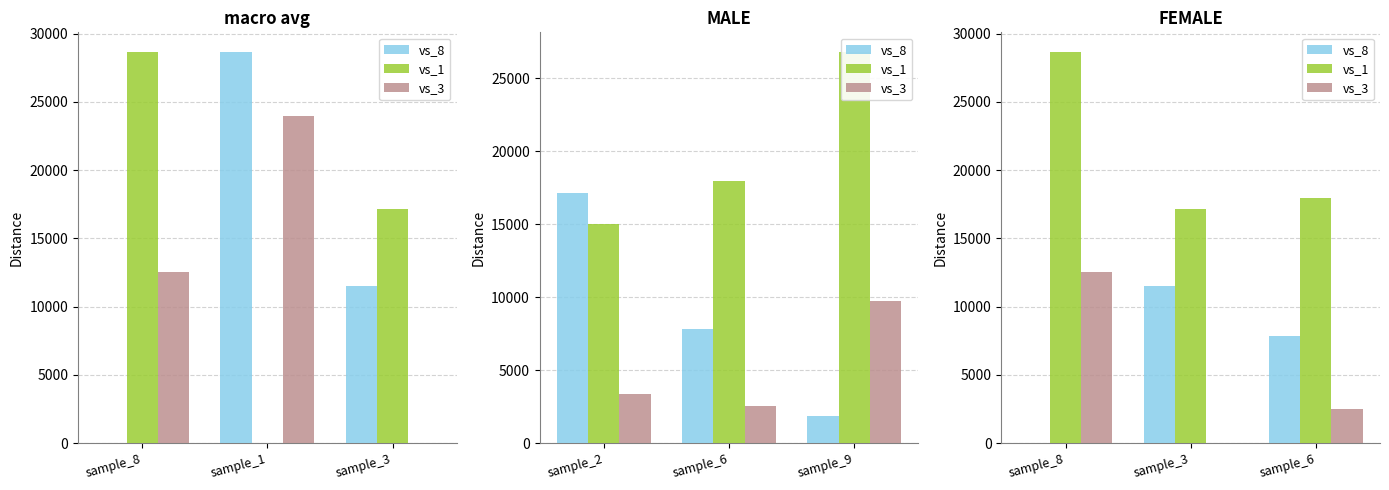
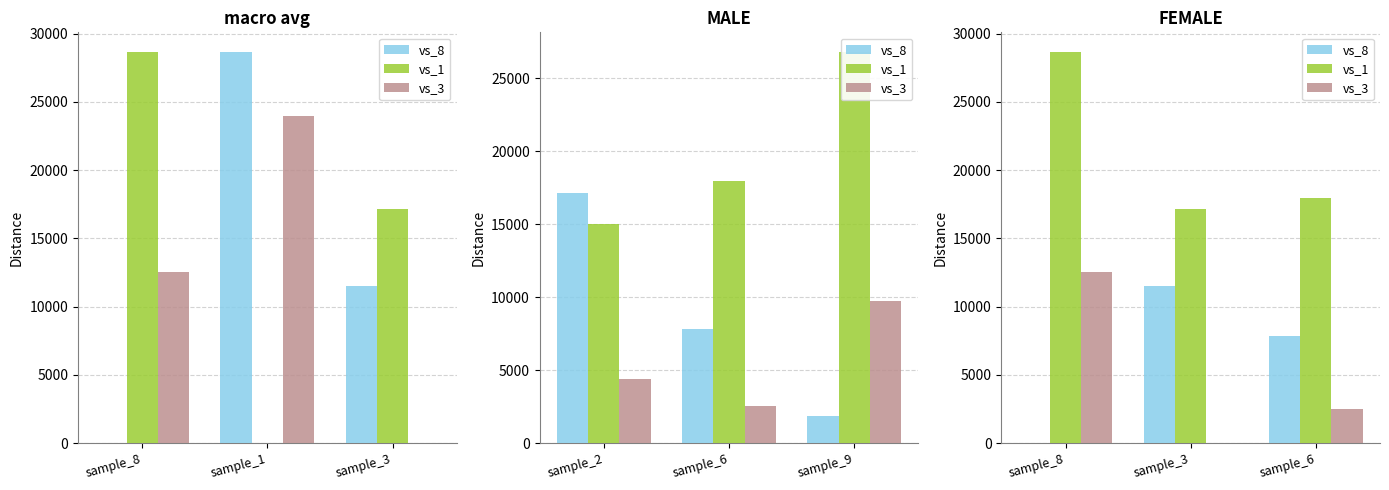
MALE, vs_3, sample_2: 3400 -> 4400
